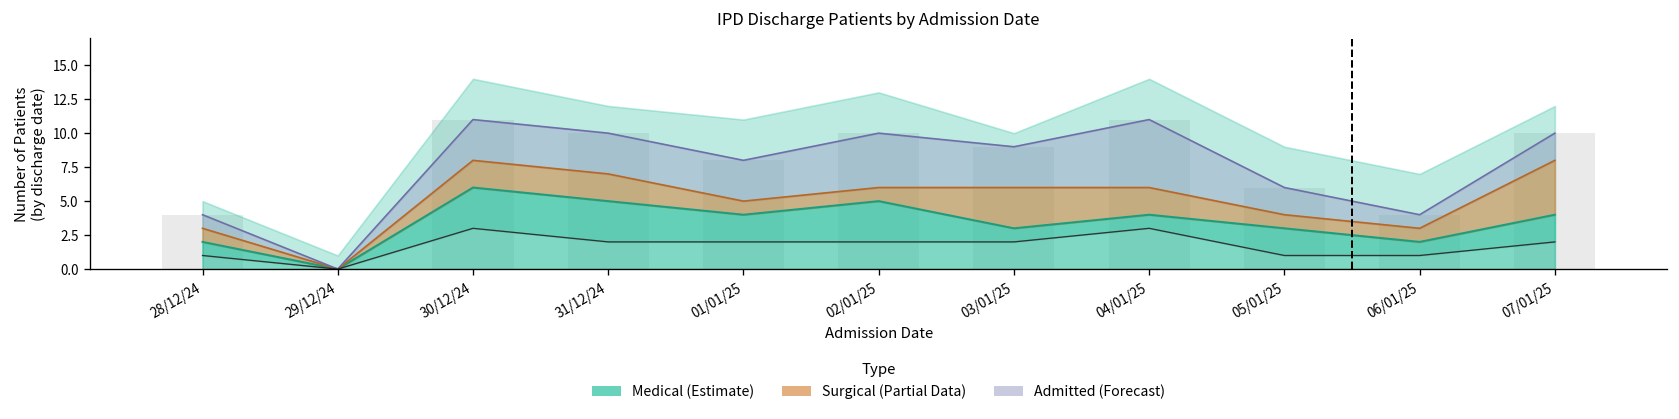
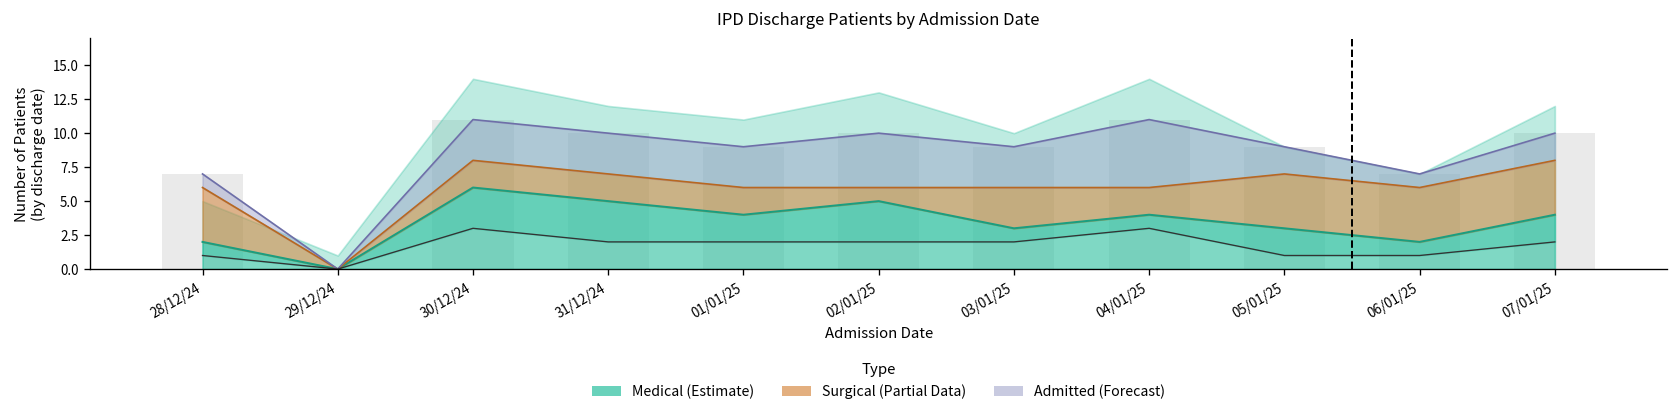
Surgical (Partial Data), 28/12/24: 1 -> 4
Surgical (Partial Data), 01/01/25: 1 -> 2
Surgical (Partial Data), 05/01/25: 1 -> 4
Surgical (Partial Data), 06/01/25: 1 -> 4
